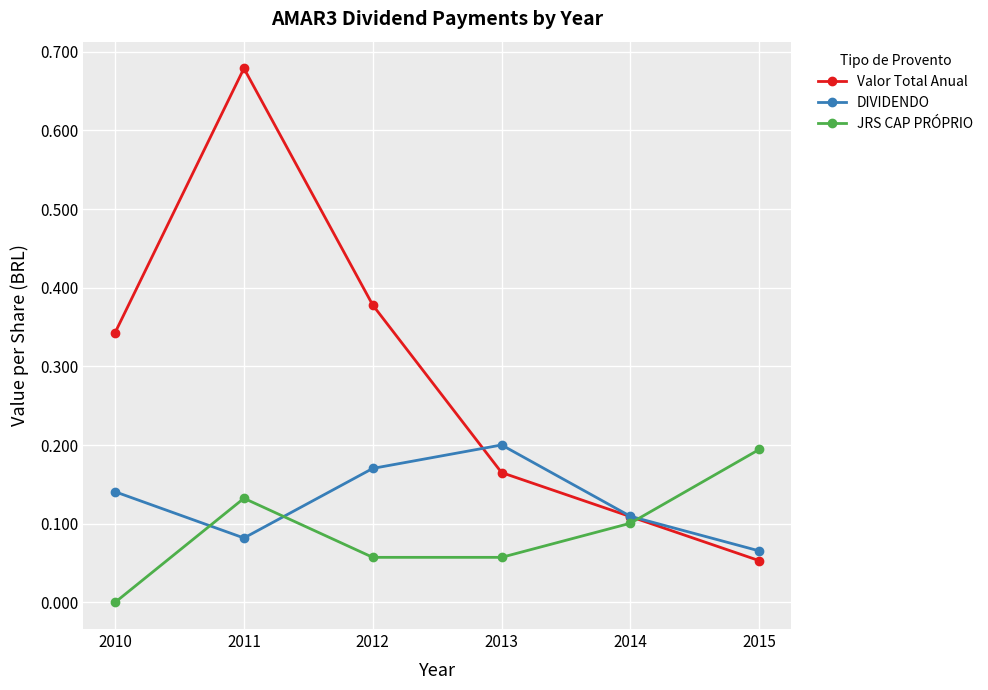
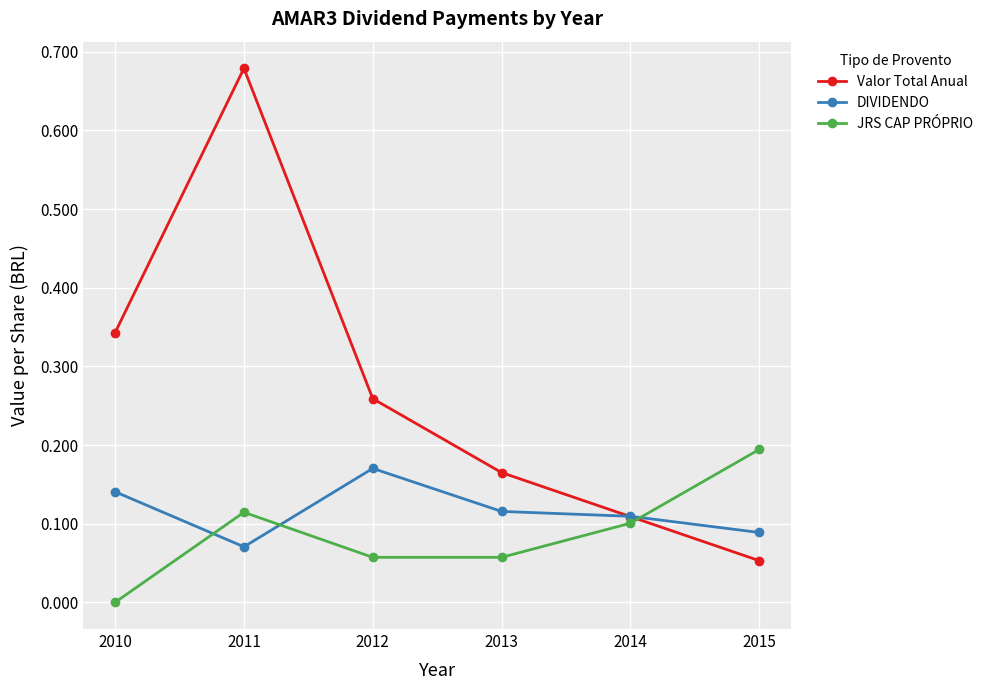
DIVIDENDO, 2011: 0.08 -> 0.07
JRS CAP PRÓPRIO, 2011: 0.13 -> 0.11
Valor Total Anual, 2012: 0.38 -> 0.26
DIVIDENDO, 2013: 0.20 -> 0.12
DIVIDENDO, 2015: 0.07 -> 0.09
